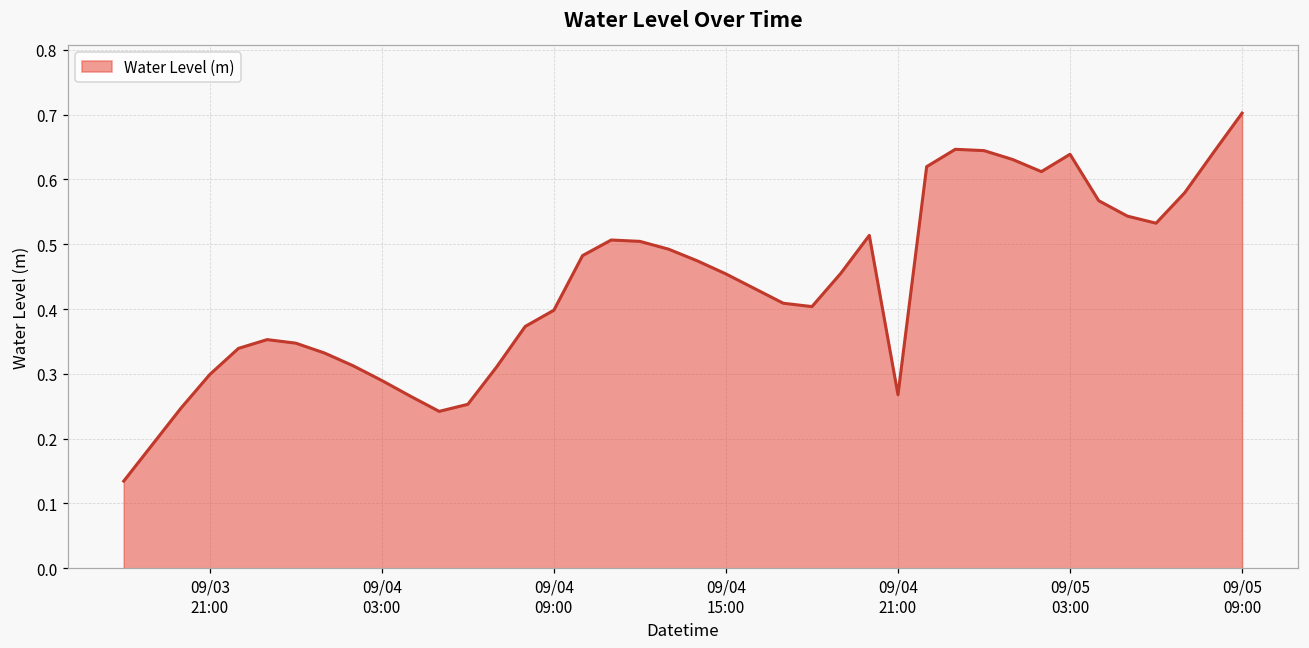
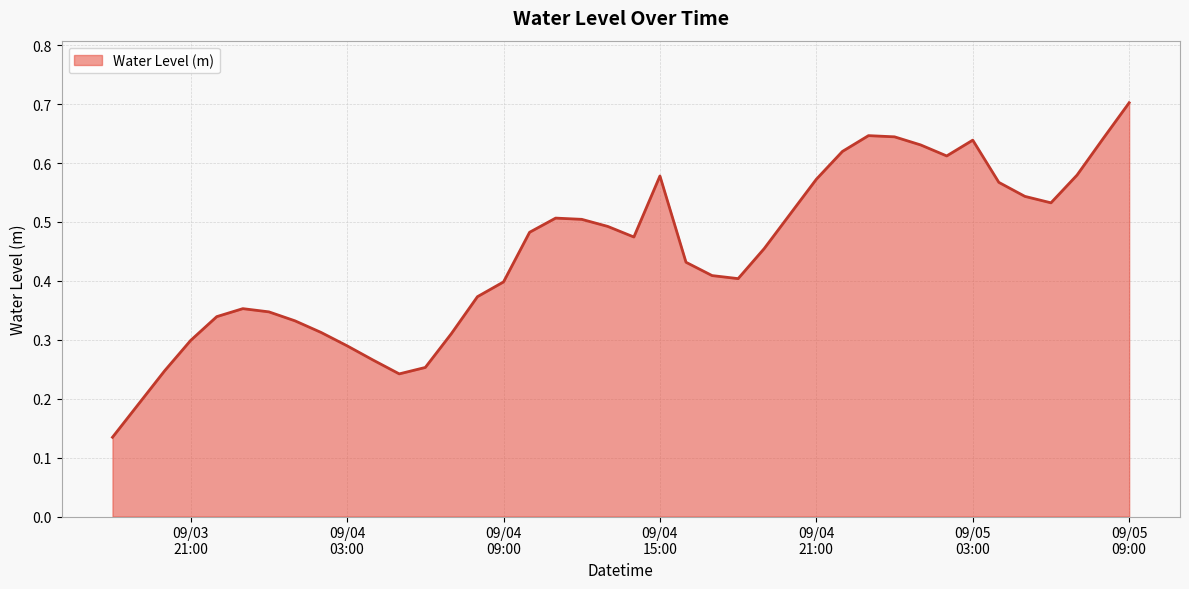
09/04 15:00: 0.45 -> 0.58
09/04 21:00: 0.27 -> 0.57
